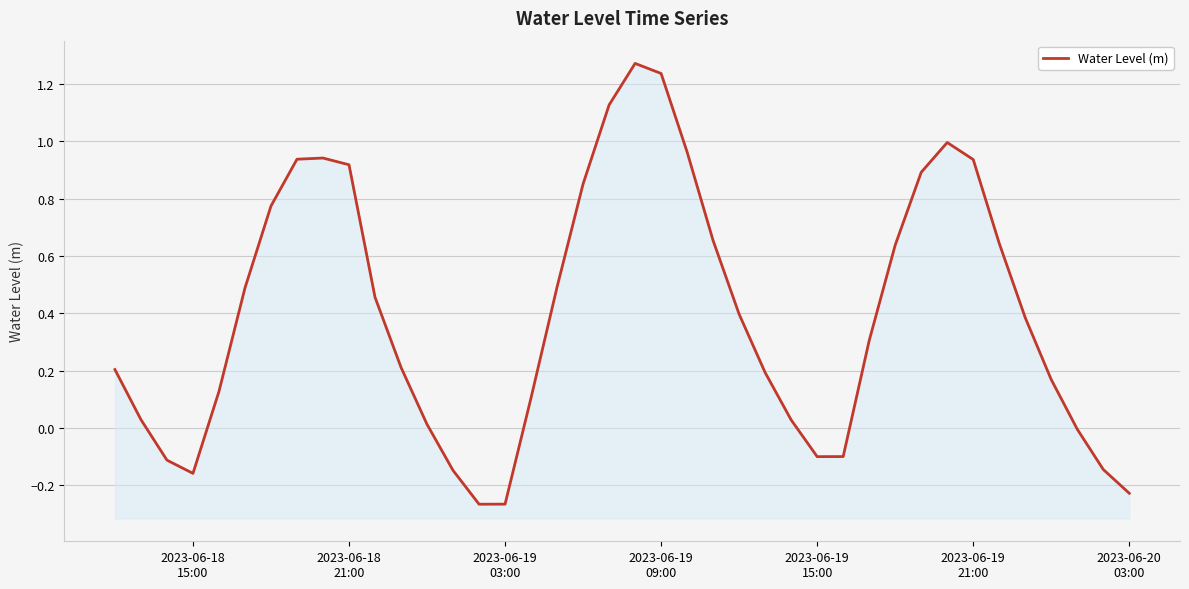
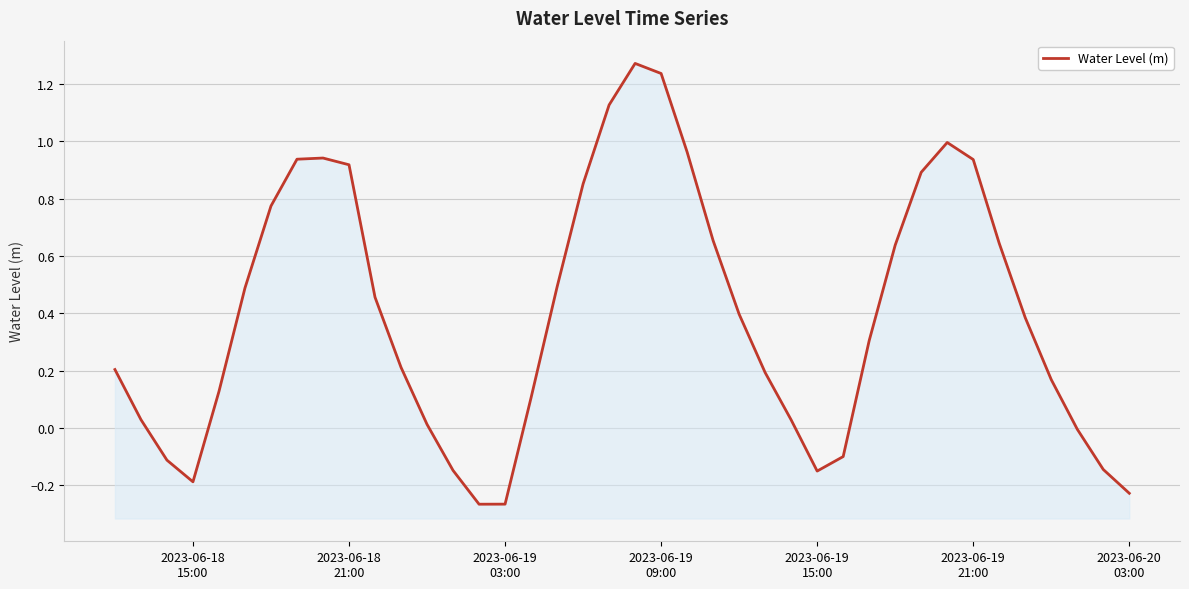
2023-06-18 15:00: -0.16 -> -0.19
2023-06-19 15:00: -0.10 -> -0.15
